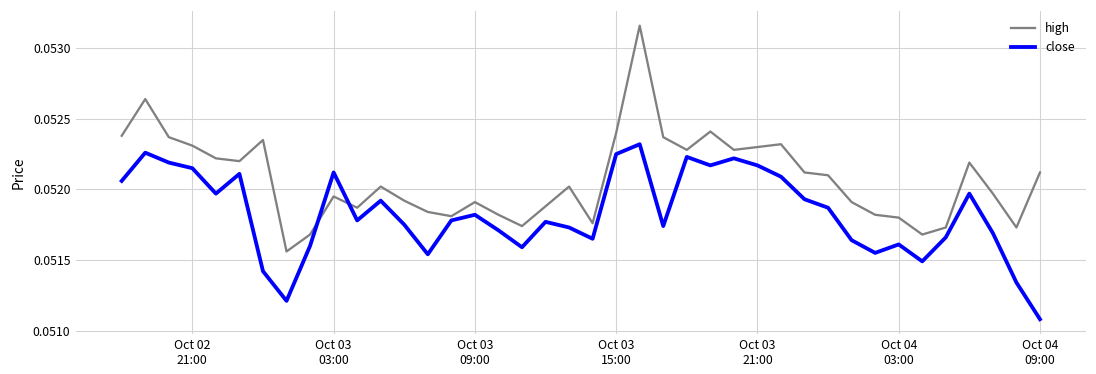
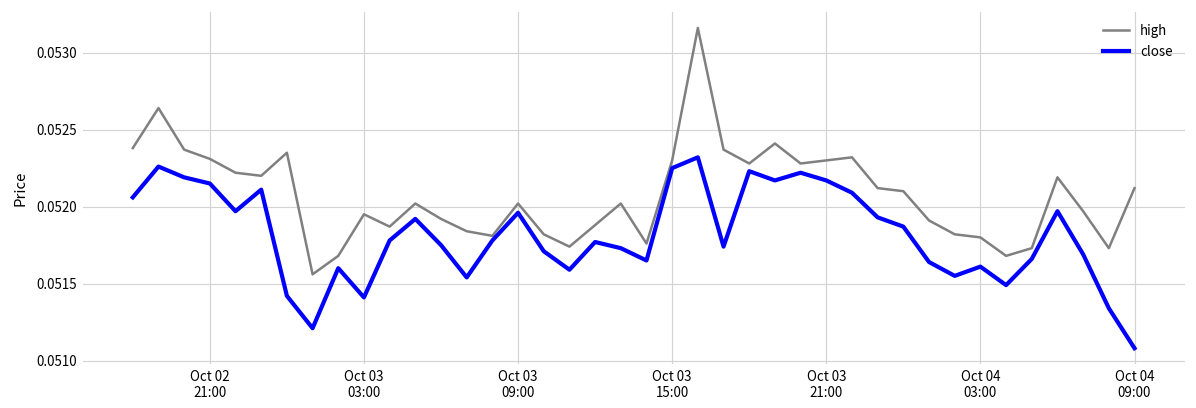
close, Oct 03 03:00: 0.05212 -> 0.05141
high, Oct 03 09:00: 0.05191 -> 0.05202
close, Oct 03 09:00: 0.05182 -> 0.05196
high, Oct 03 15:00: 0.0524 -> 0.0523
